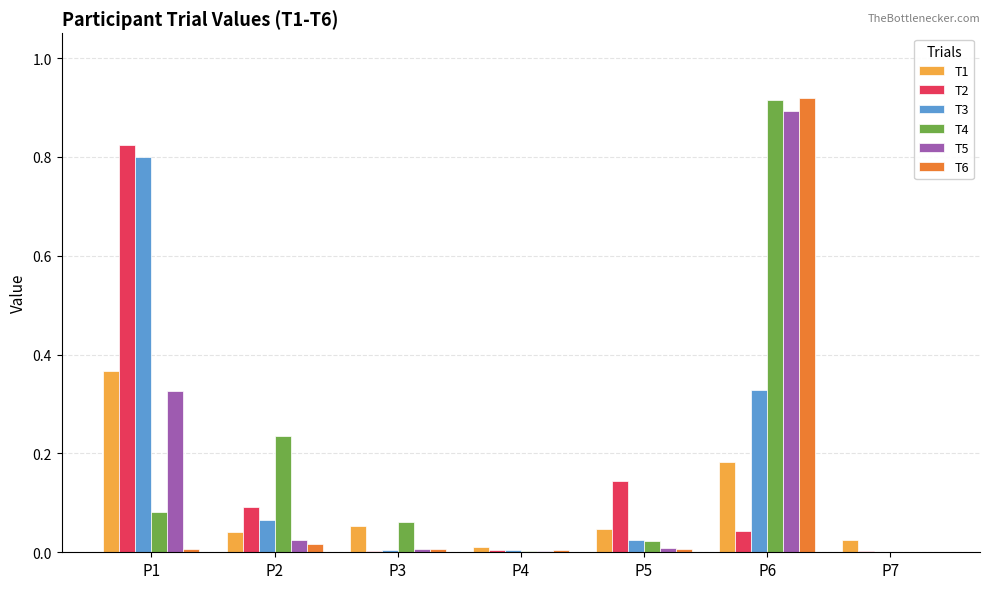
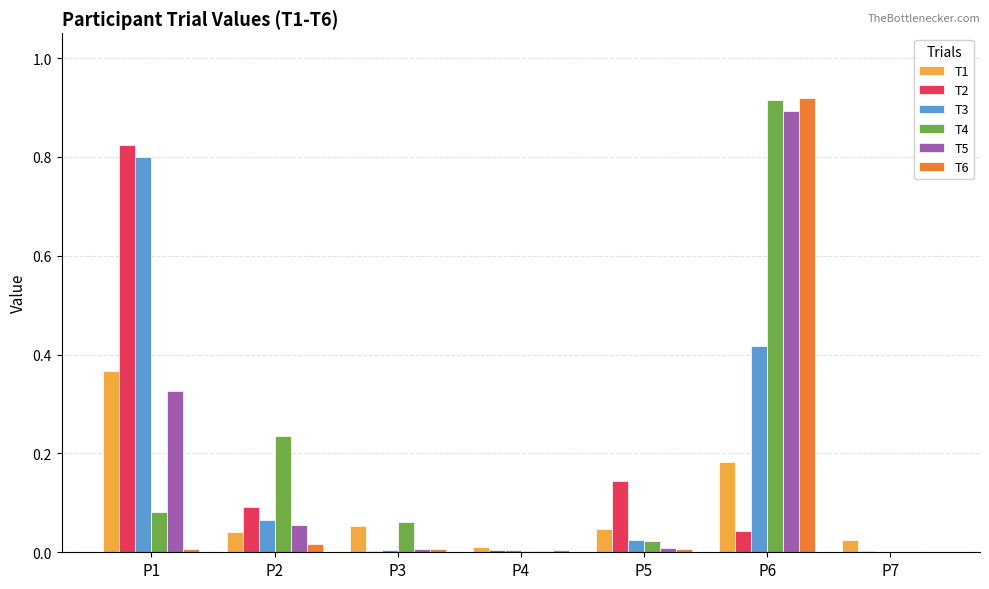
T5, P2: 0.02 -> 0.05
T3, P6: 0.33 -> 0.42
